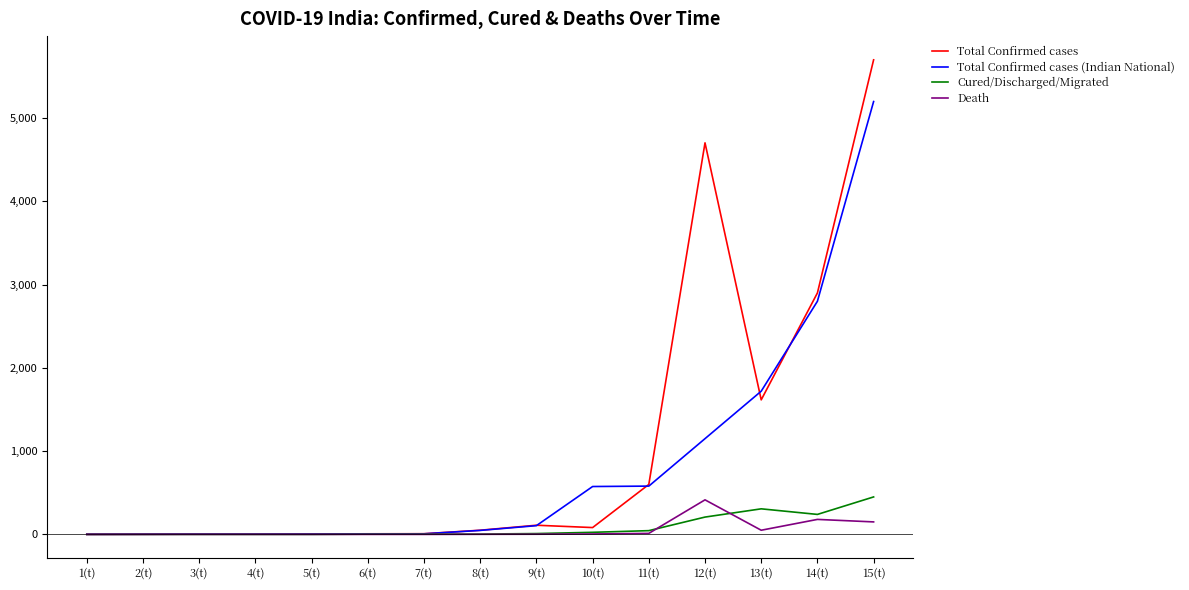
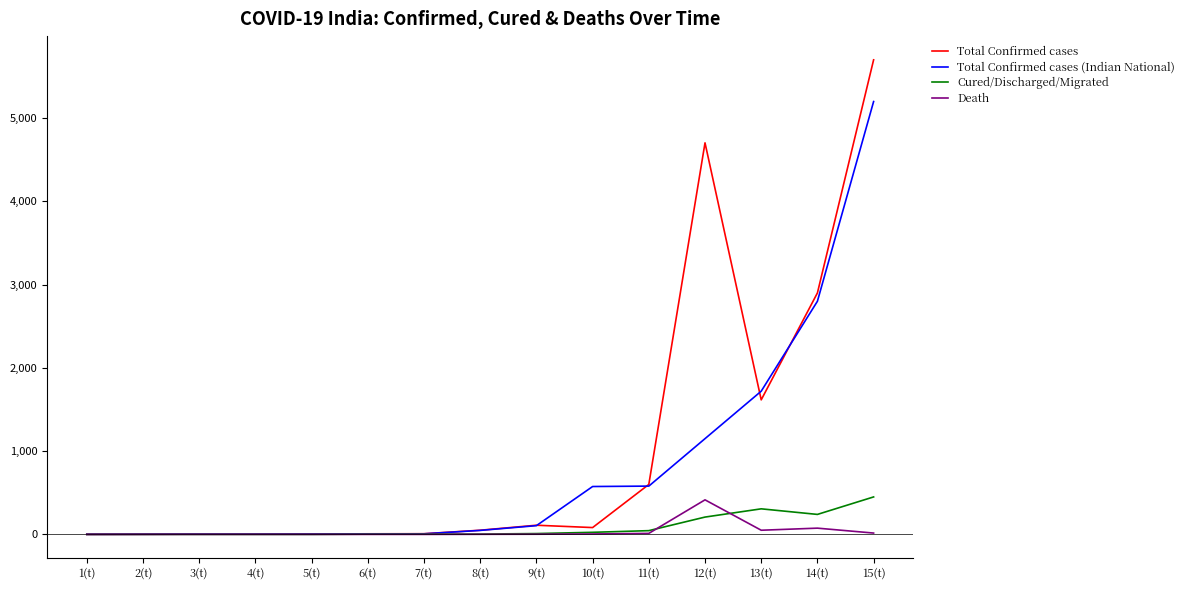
Death, 14(t): 200 -> 100
Death, 15(t): 200 -> 0
